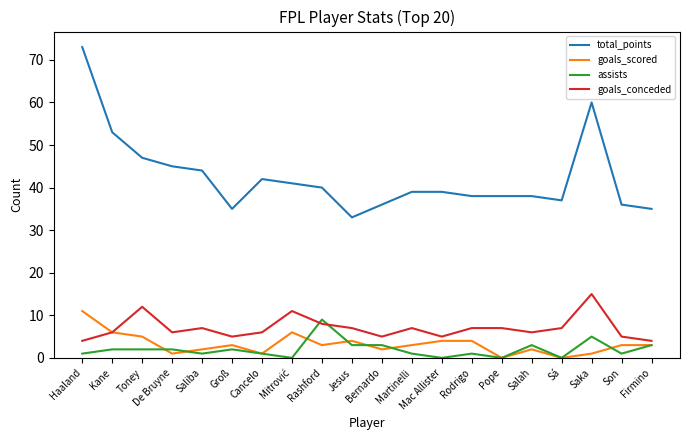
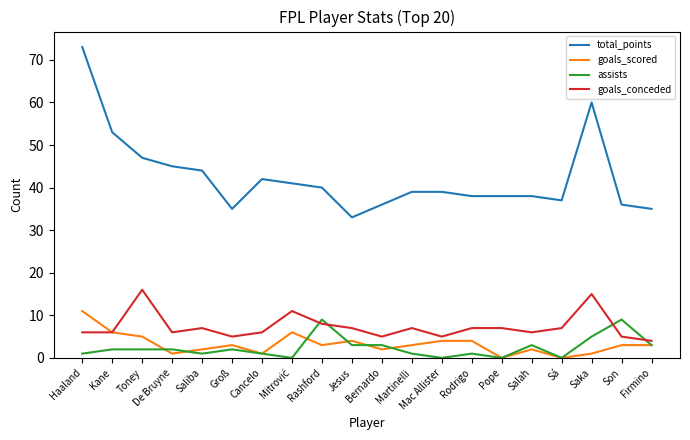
goals_conceded, Haaland: 4 -> 6
goals_conceded, Toney: 12 -> 16
assists, Son: 1 -> 9
